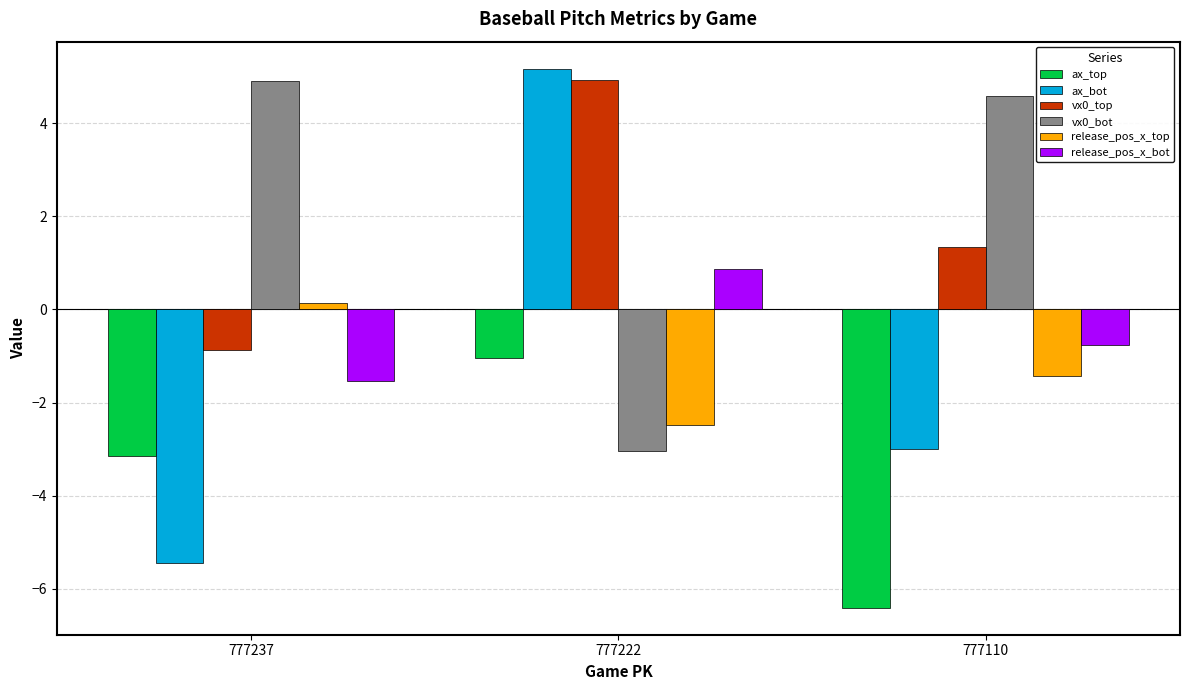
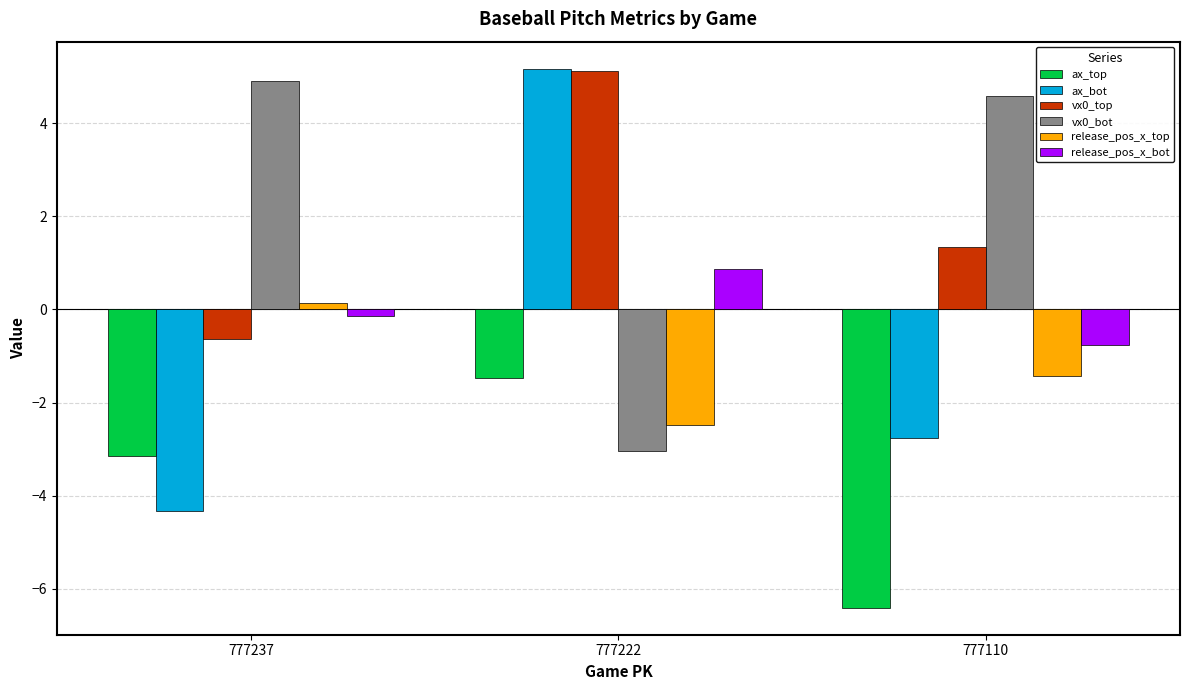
ax_bot, 777237: -5.4 -> -4.3
vx0_top, 777237: -0.9 -> -0.6
release_pos_x_bot, 777237: -1.5 -> -0.1
ax_top, 777222: -1.0 -> -1.5
vx0_top, 777222: 4.9 -> 5.1
ax_bot, 777110: -3.0 -> -2.8
